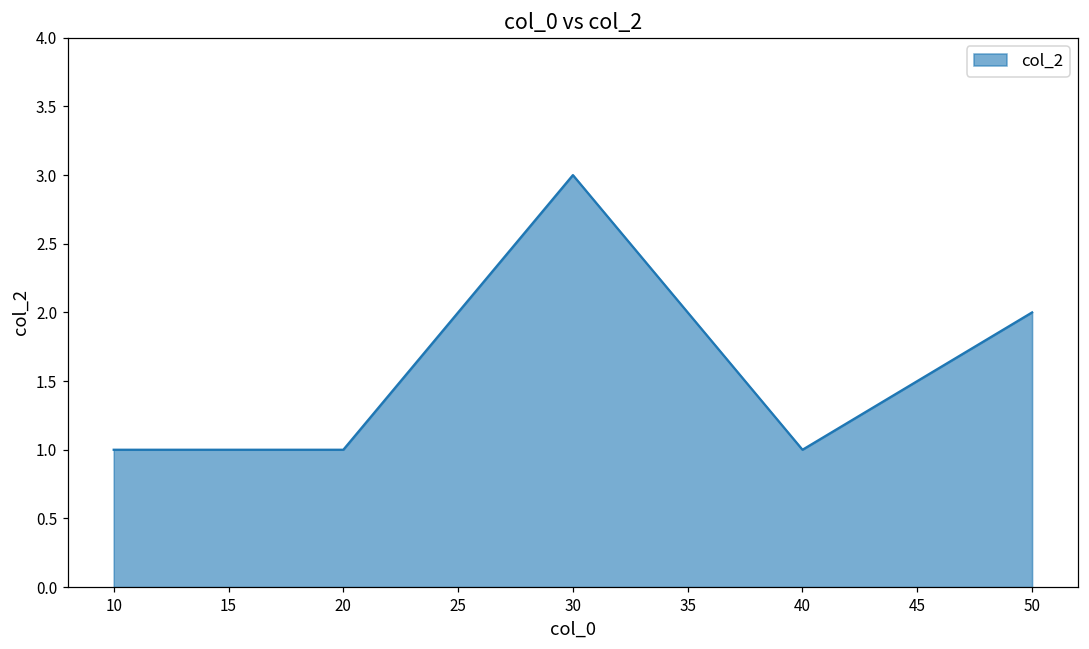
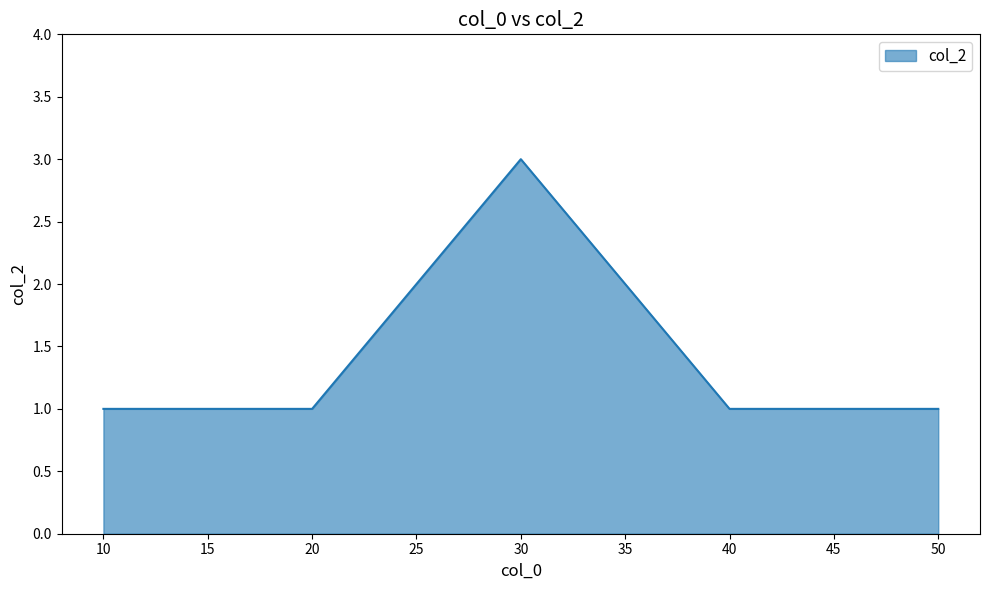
50: 2 -> 1
